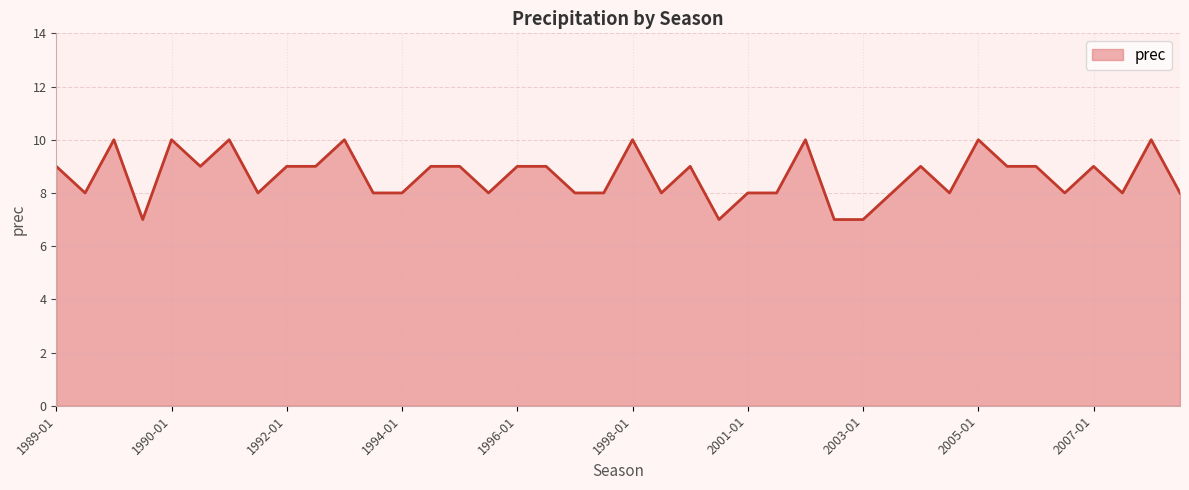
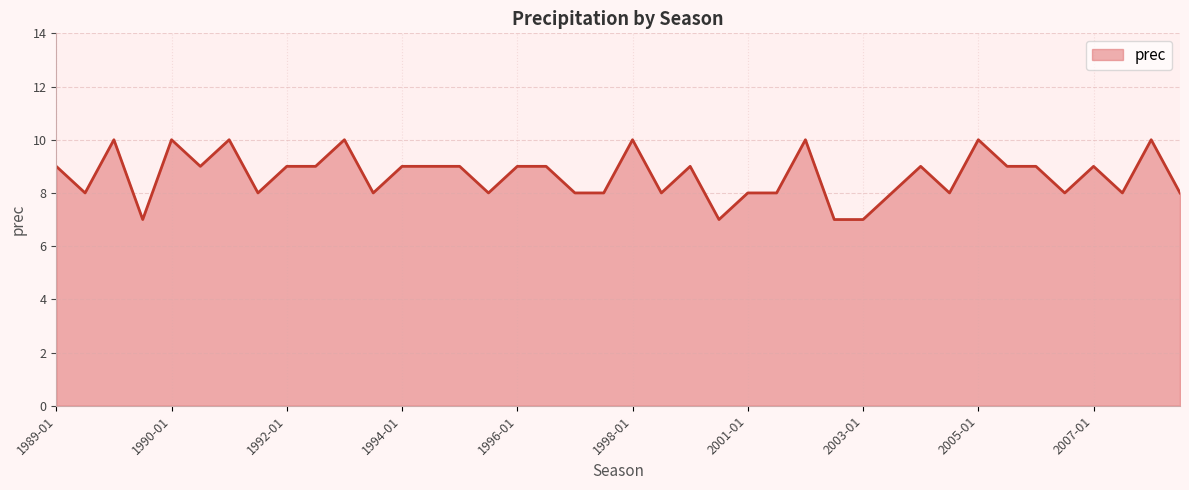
1994-01: 8 -> 9
